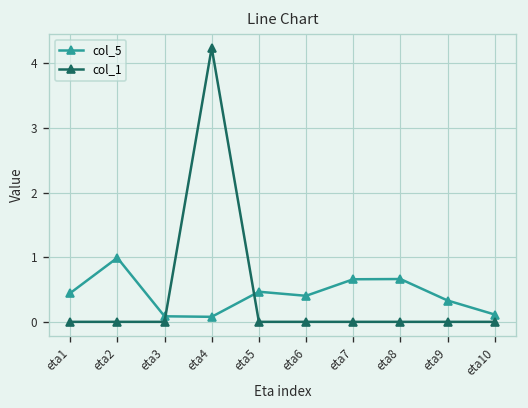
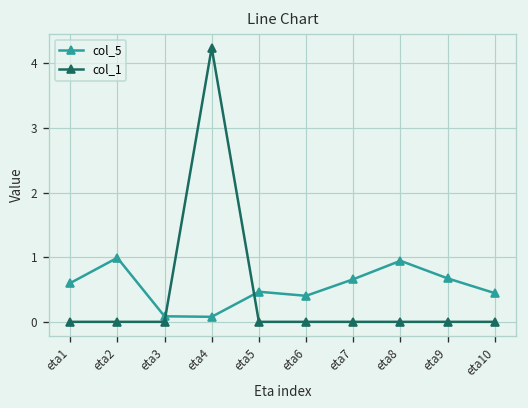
col_5, eta1: 0.4 -> 0.6
col_5, eta8: 0.7 -> 0.9
col_5, eta9: 0.3 -> 0.7
col_5, eta10: 0.1 -> 0.4
